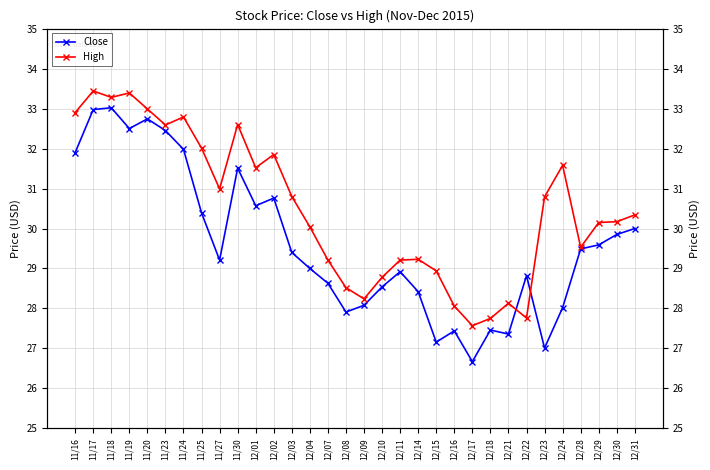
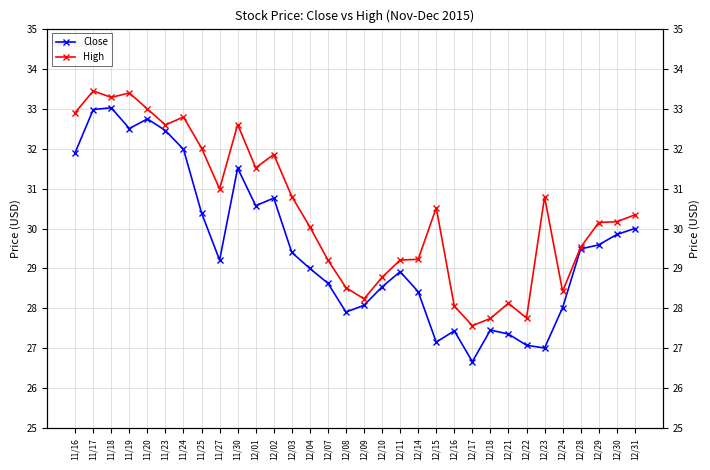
High, 12/15: 28.9 -> 30.5
Close, 12/22: 28.8 -> 27.1
High, 12/24: 31.6 -> 28.4
